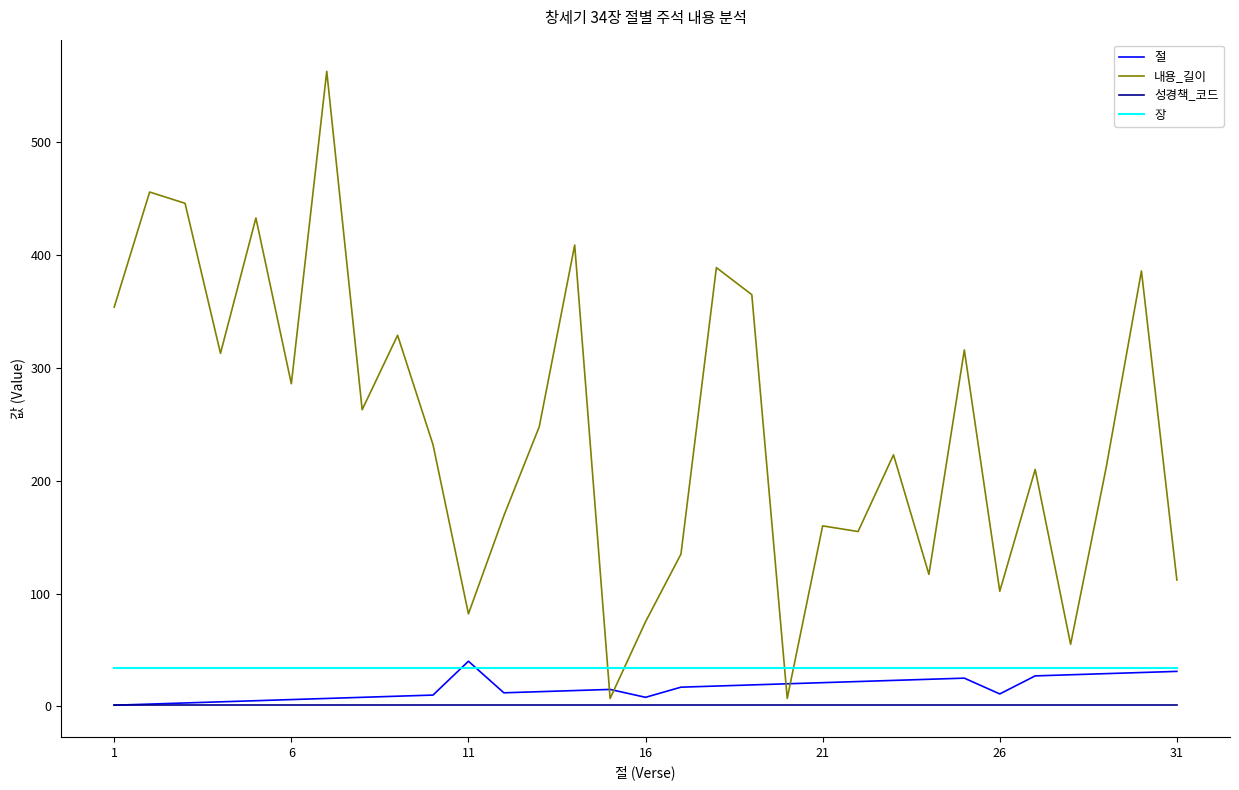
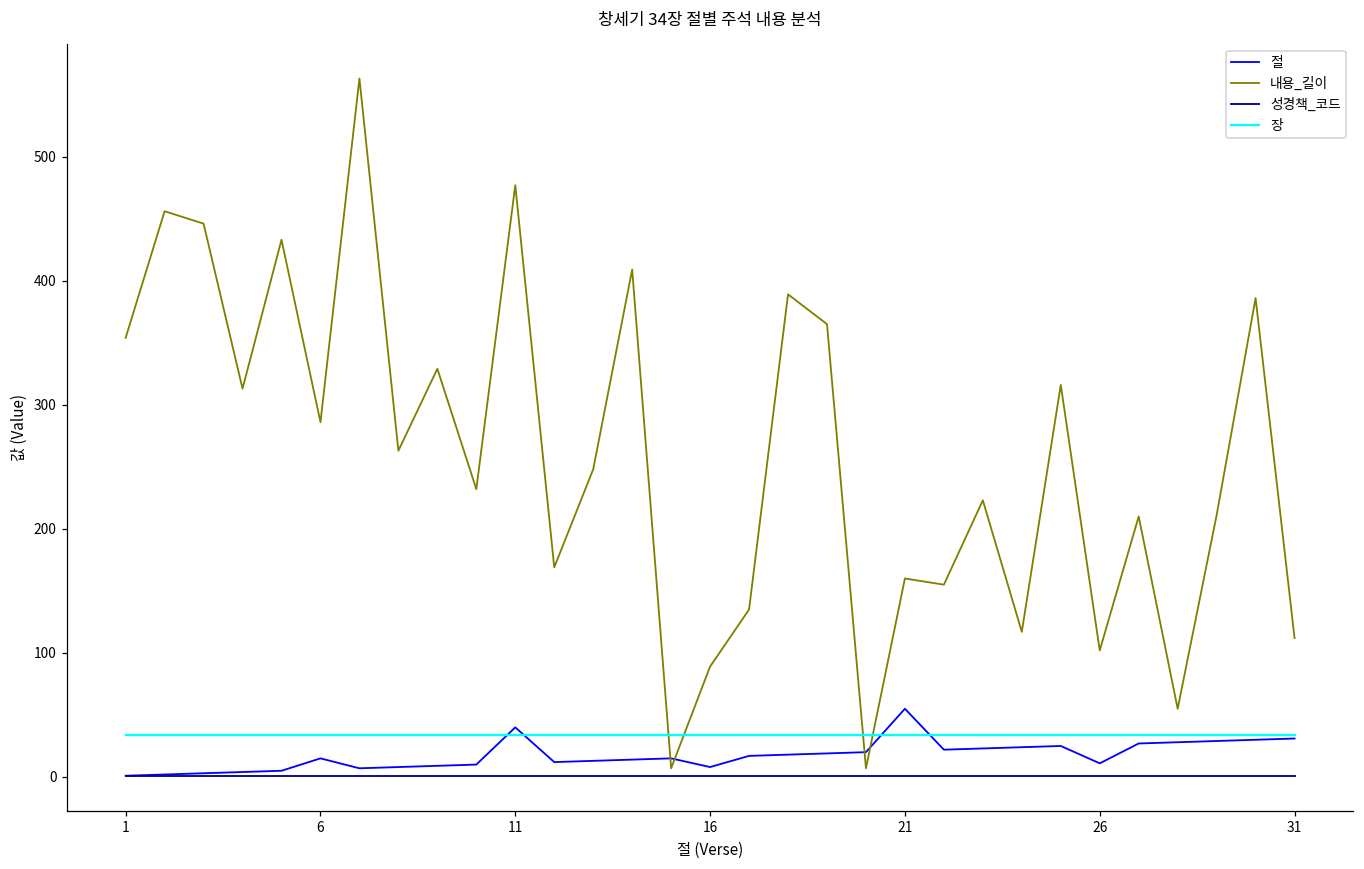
절, 6: 6 -> 15
내용_길이, 11: 82 -> 477
내용_길이, 16: 75 -> 89
절, 21: 21 -> 55
